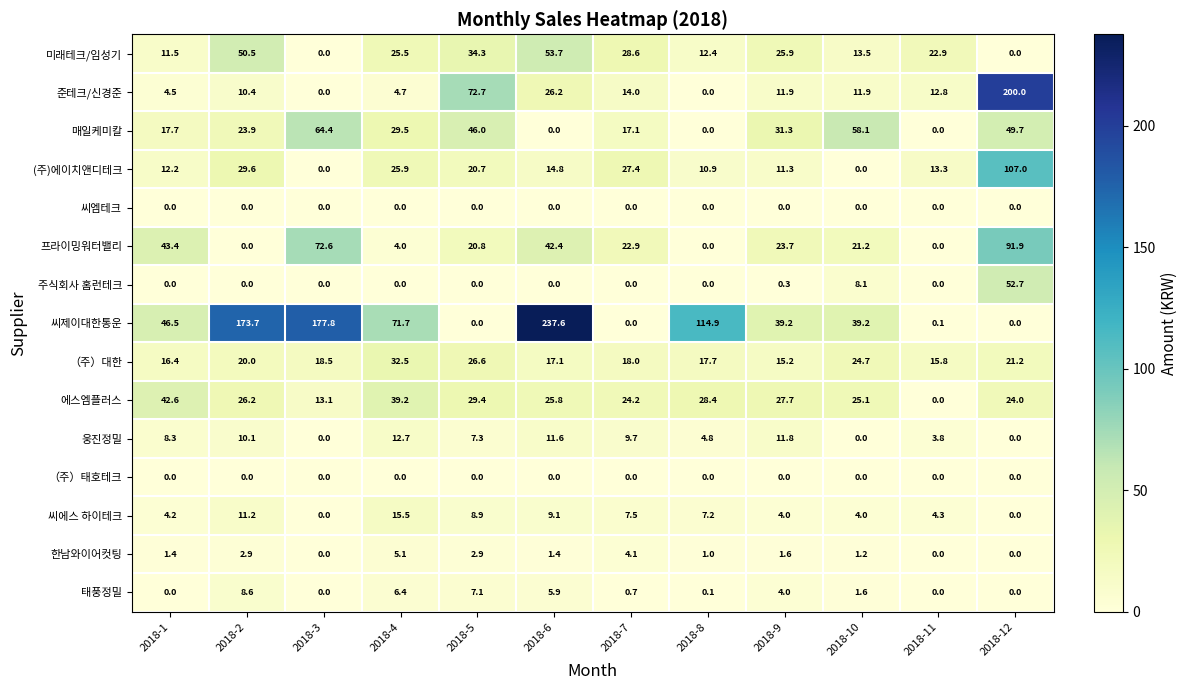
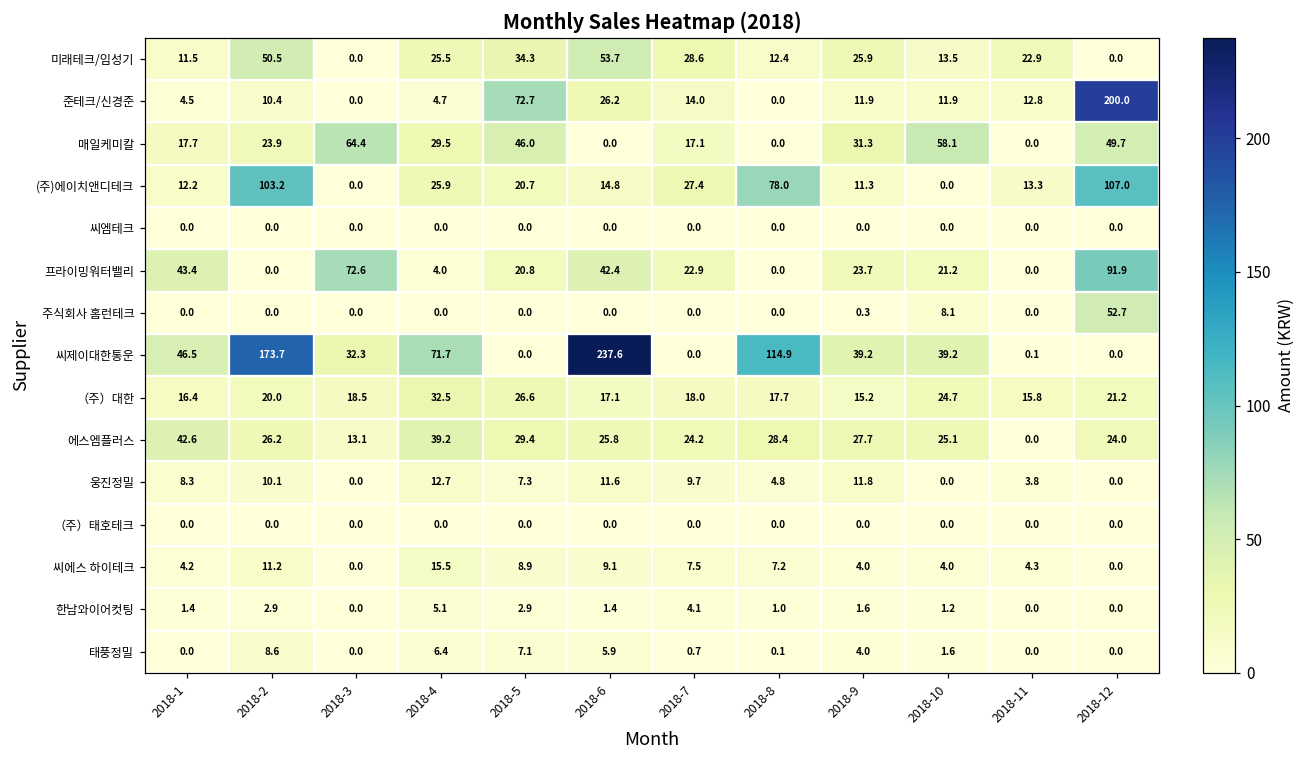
(주)에이치앤디테크, 2018-2: 29.6 -> 103.2
(주)에이치앤디테크, 2018-8: 10.9 -> 78.0
씨제이대한통운, 2018-3: 177.8 -> 32.3
